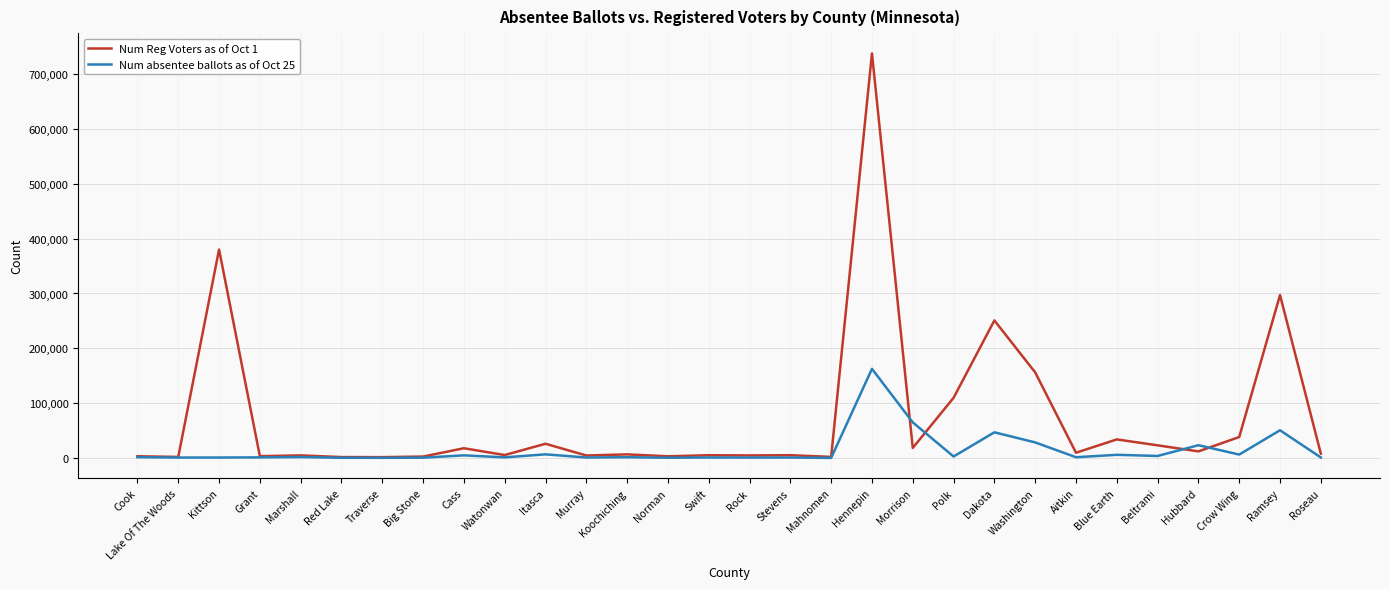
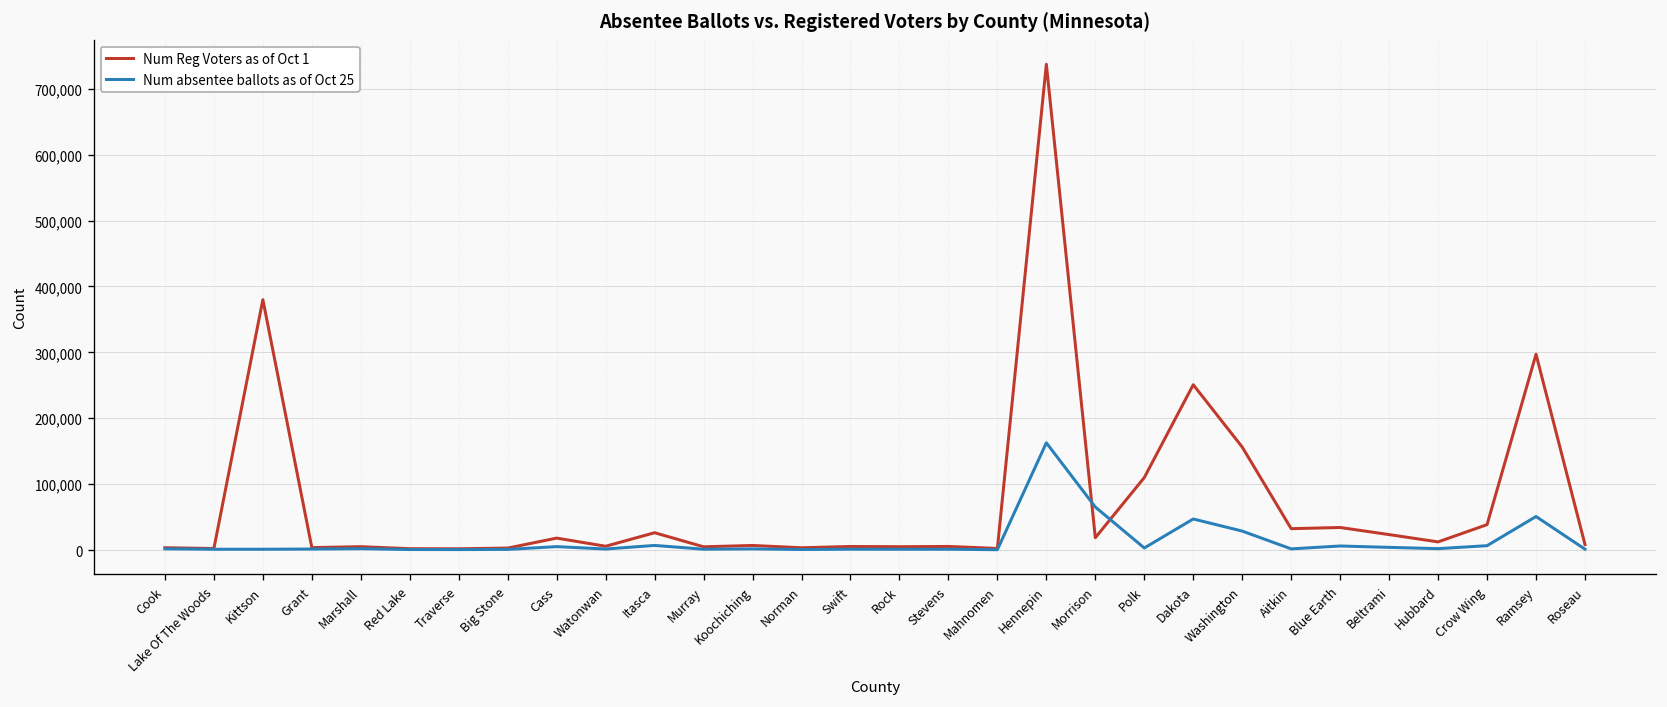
Num Reg Voters as of Oct 1, Aitkin: 10,000 -> 30,000
Num absentee ballots as of Oct 25, Hubbard: 20,000 -> 0
